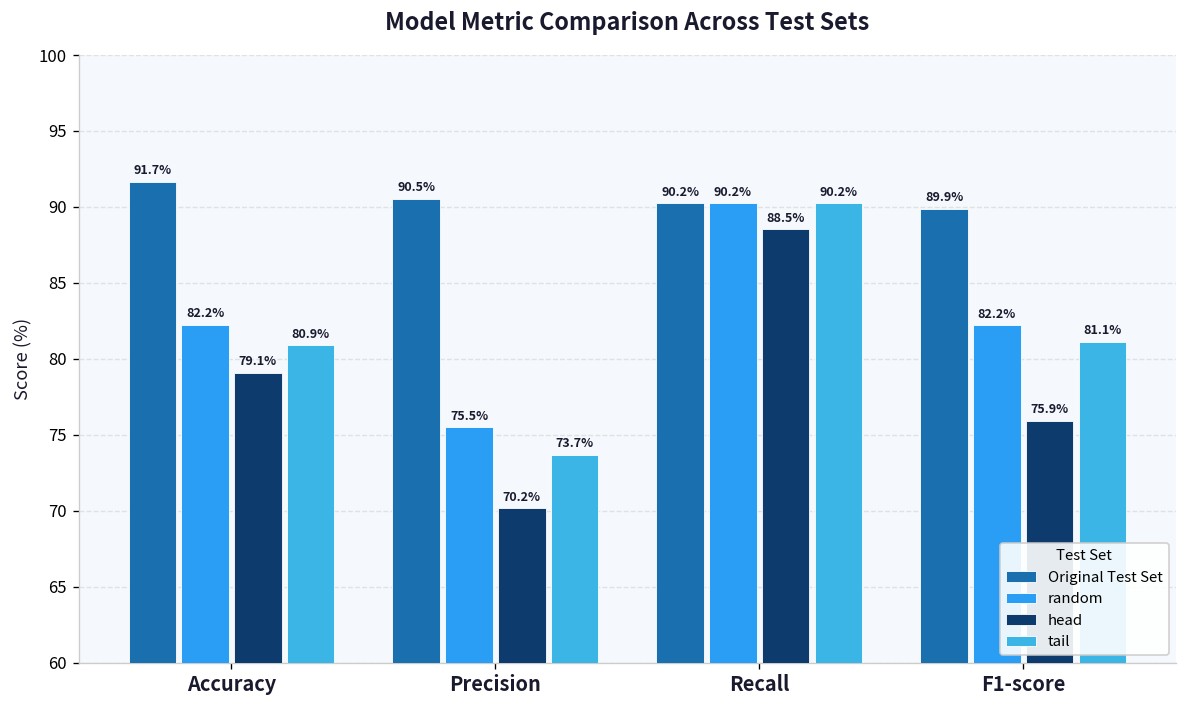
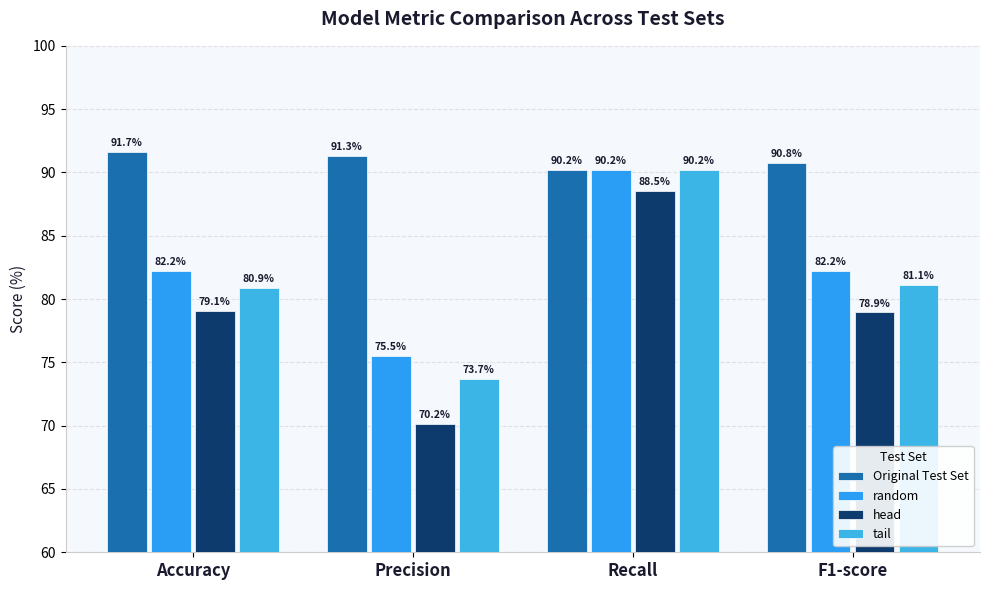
Original Test Set, Precision: 90.5% -> 91.3%
Original Test Set, F1-score: 89.9% -> 90.8%
head, F1-score: 75.9% -> 78.9%
